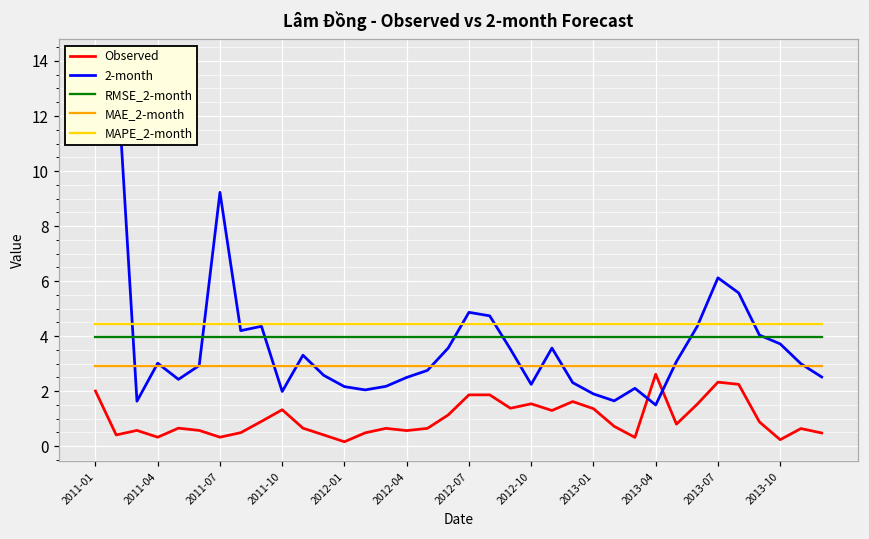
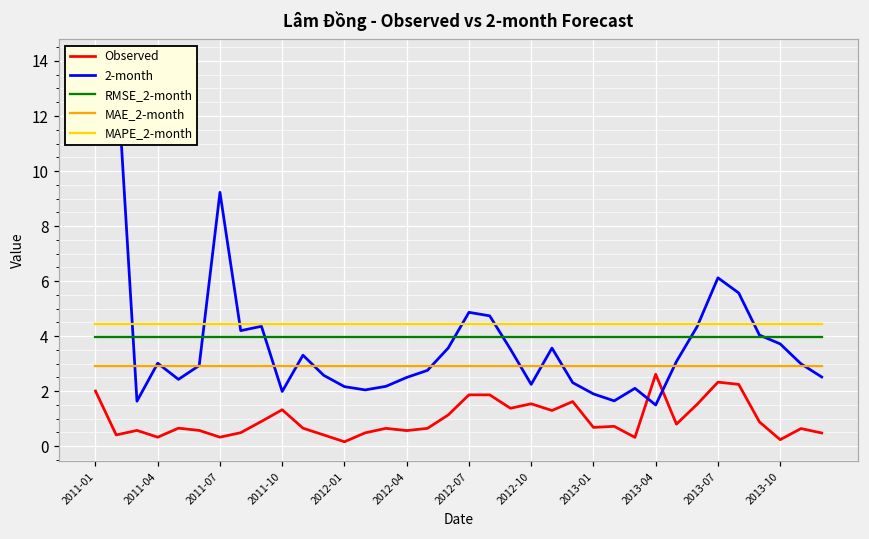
Observed, 2013-01: 1.4 -> 0.7
